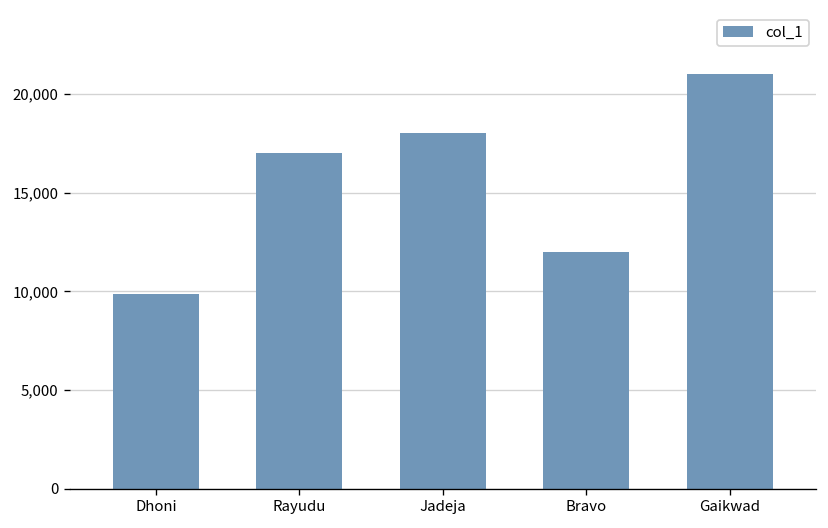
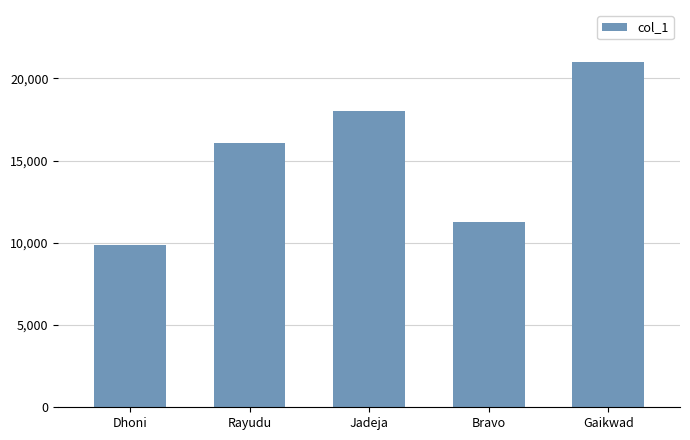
Rayudu: 17,000 -> 16,100
Bravo: 12,000 -> 11,300
